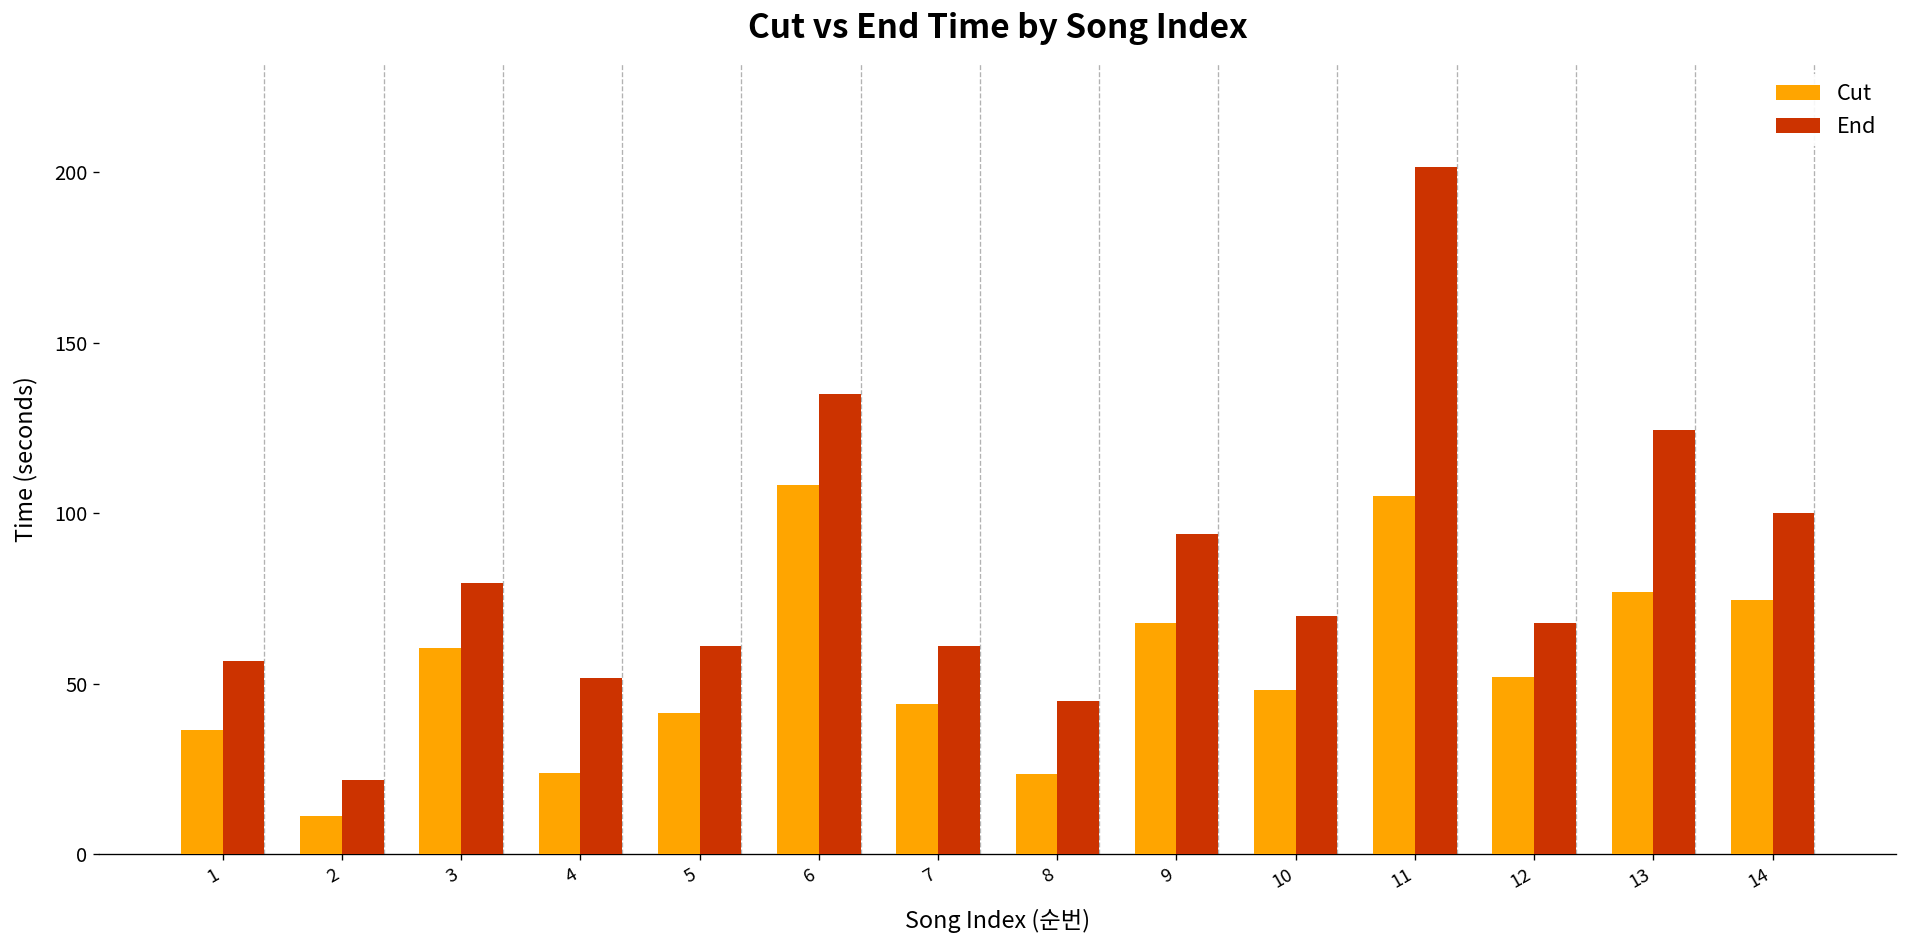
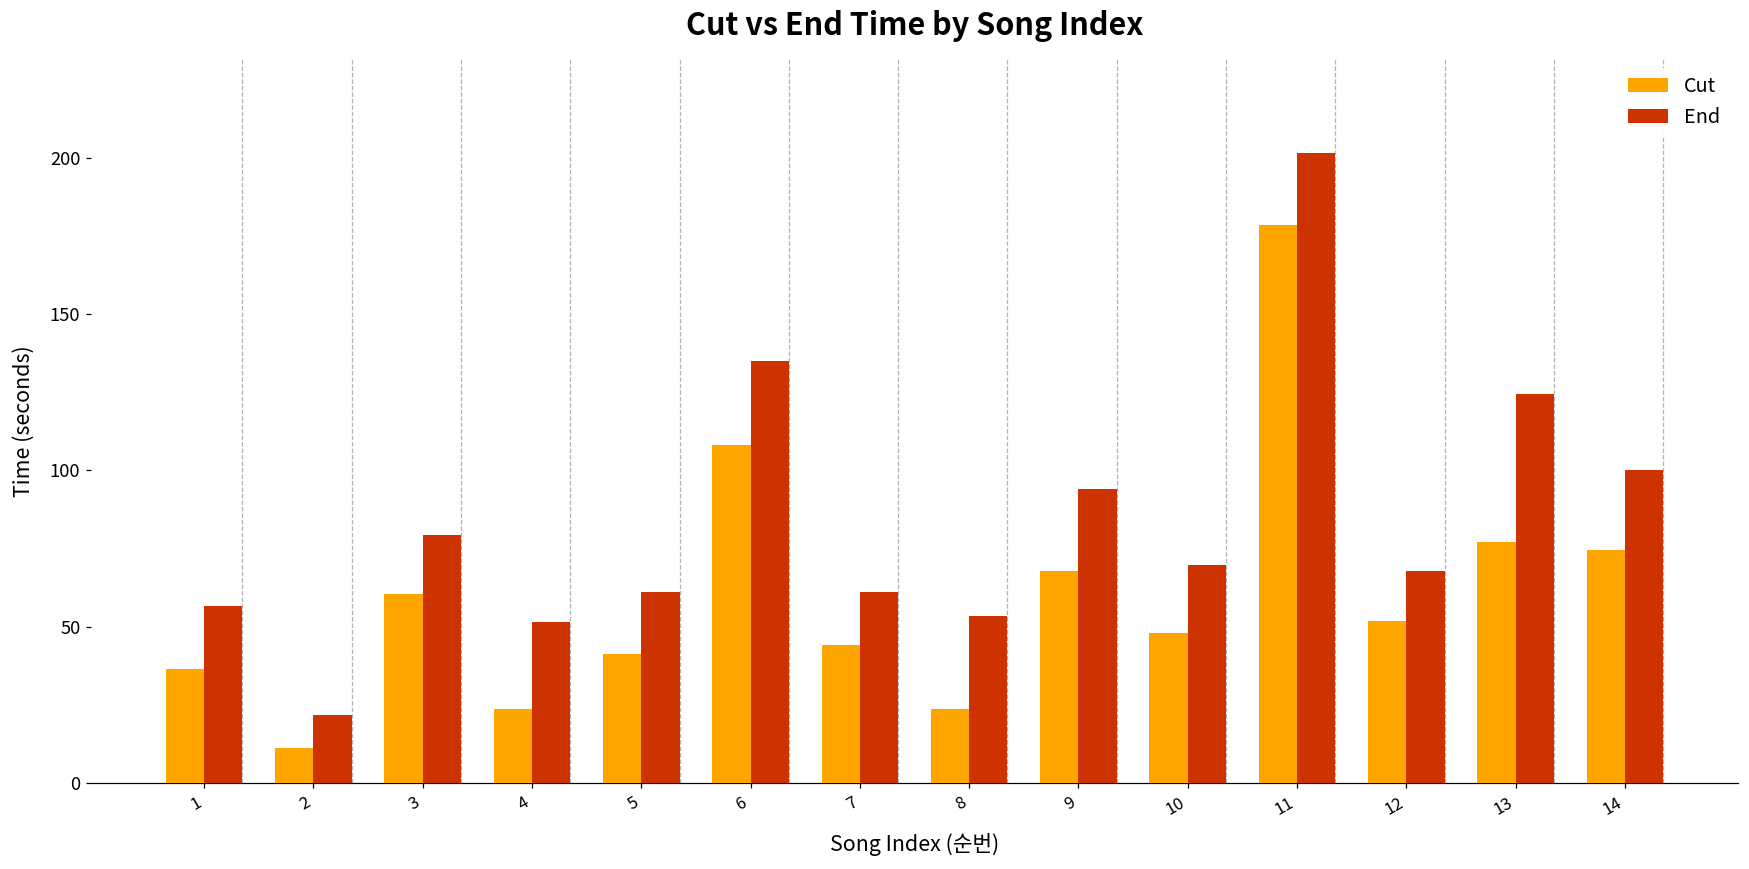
End, 8: 45 -> 54
Cut, 11: 105 -> 178
